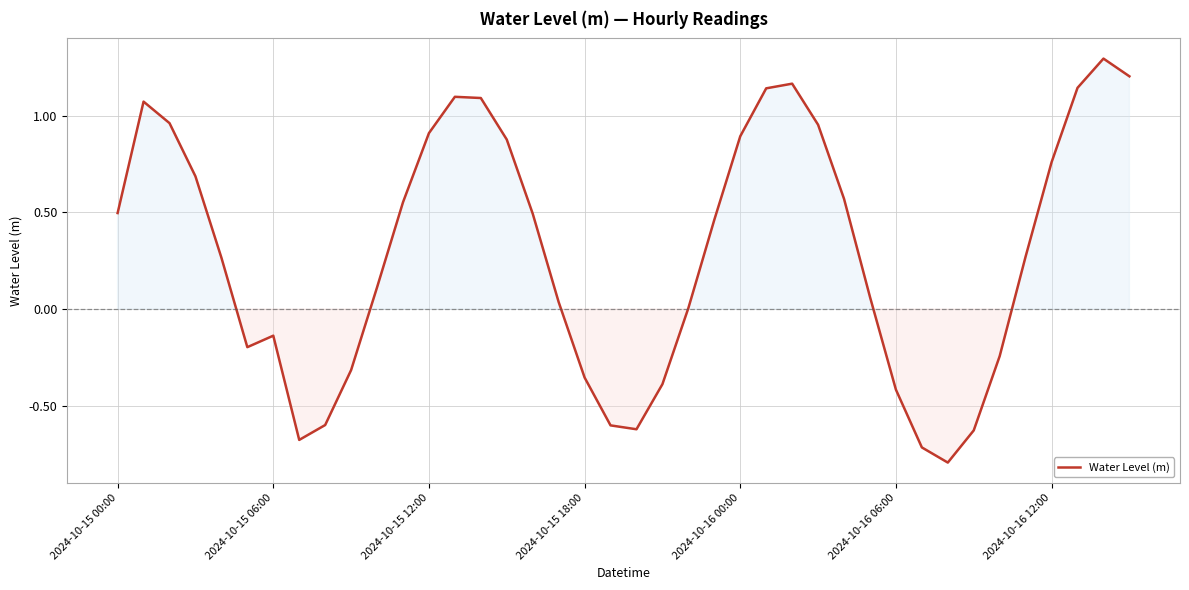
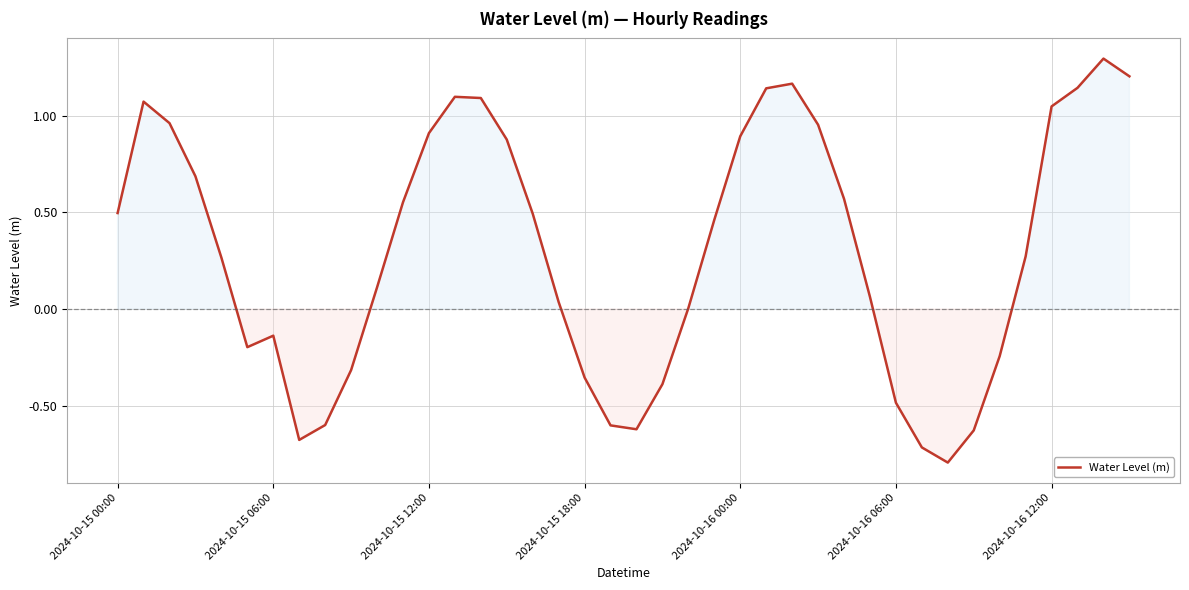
2024-10-16 06:00: -0.42 -> -0.48
2024-10-16 12:00: 0.76 -> 1.05
